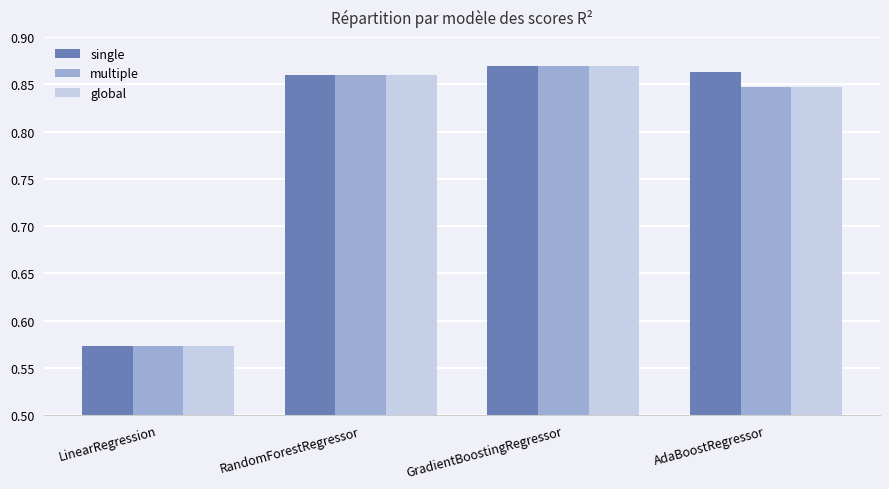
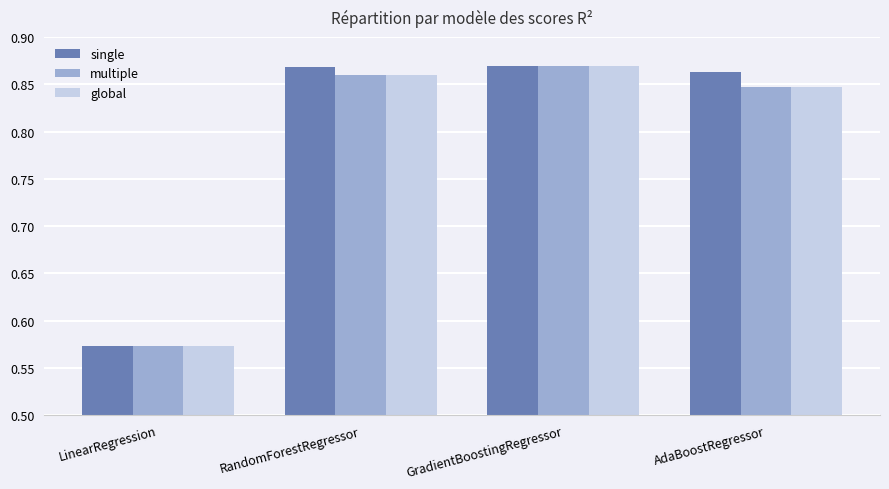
single, RandomForestRegressor: 0.86 -> 0.87
